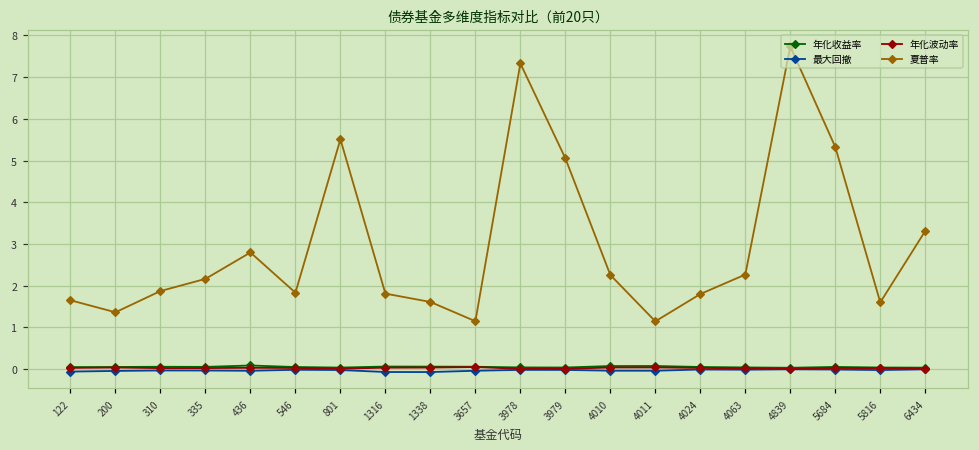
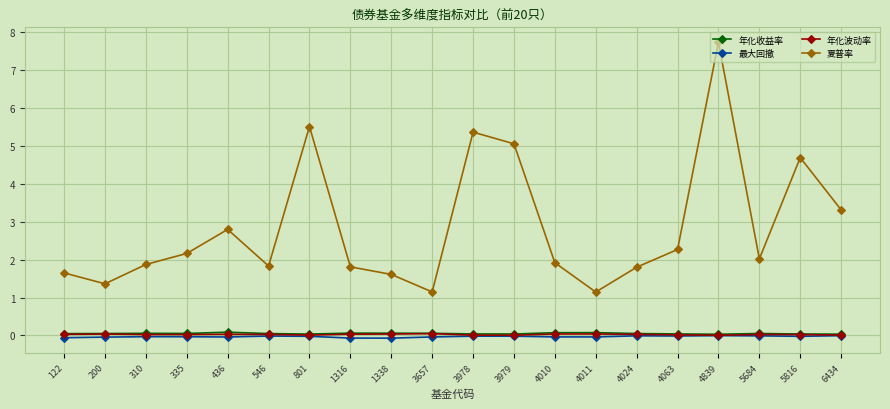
夏普率, 3978: 7.3 -> 5.4
夏普率, 4010: 2.3 -> 1.9
夏普率, 5684: 5.3 -> 2.0
夏普率, 5816: 1.6 -> 4.7
